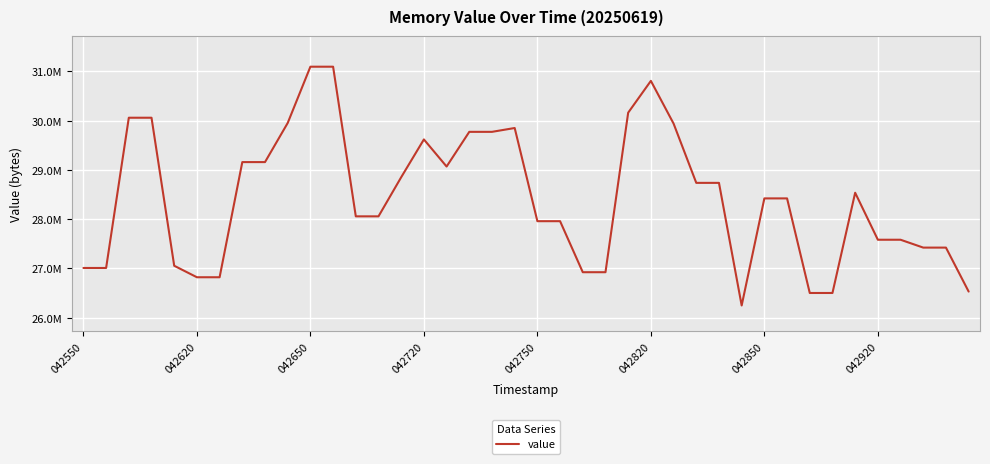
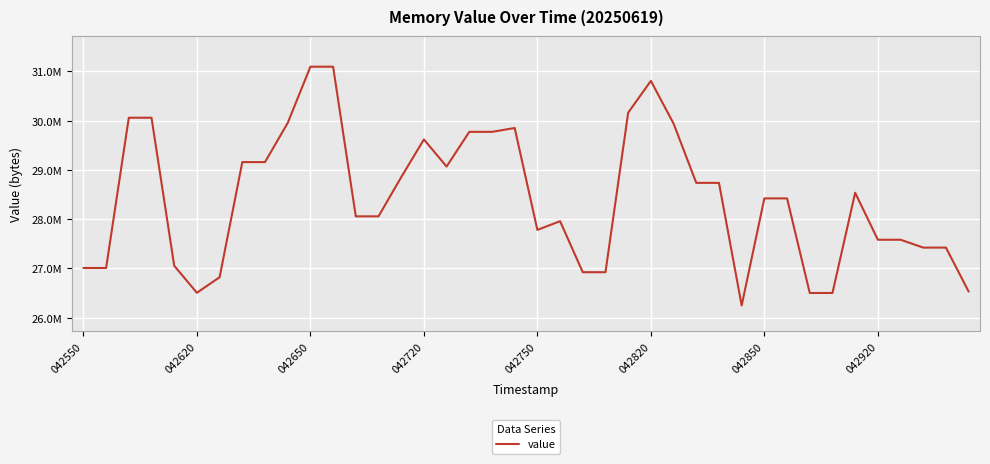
042620: 26800000 -> 26500000
042750: 28000000 -> 27800000
